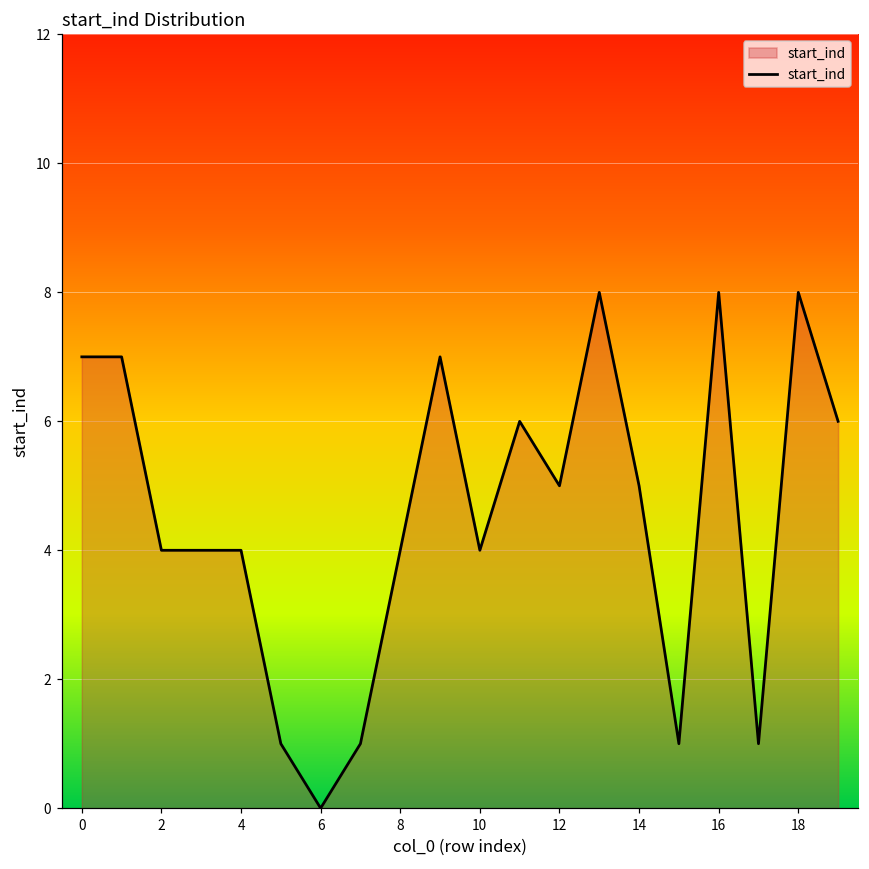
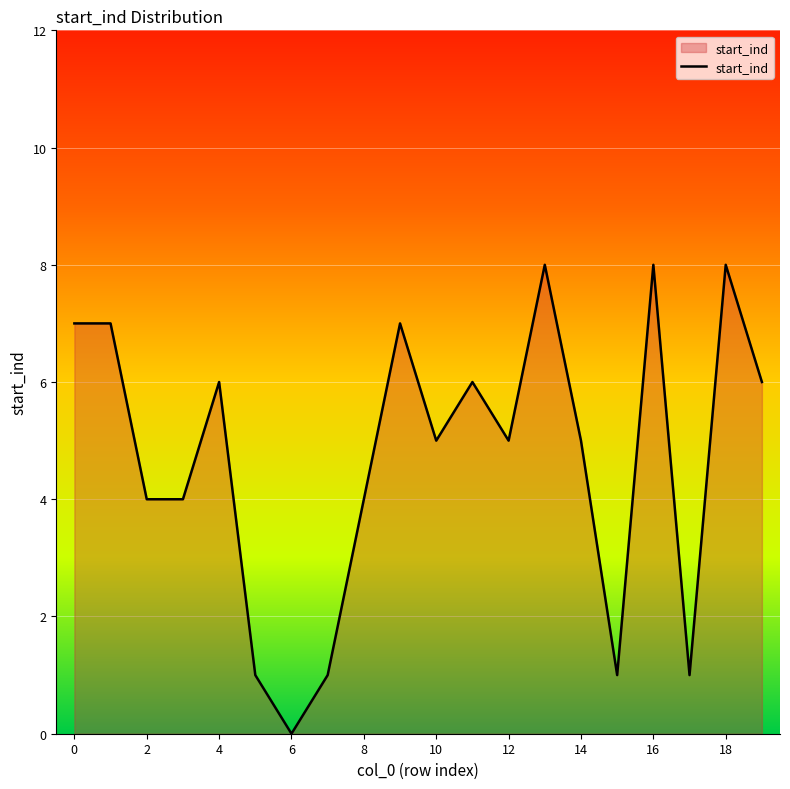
4: 4 -> 6
10: 4 -> 5
